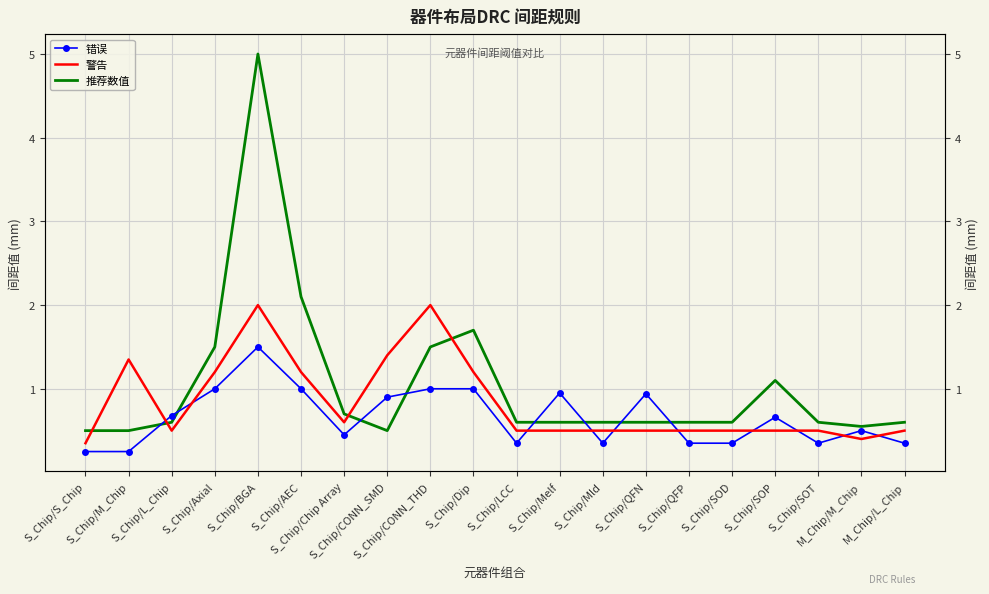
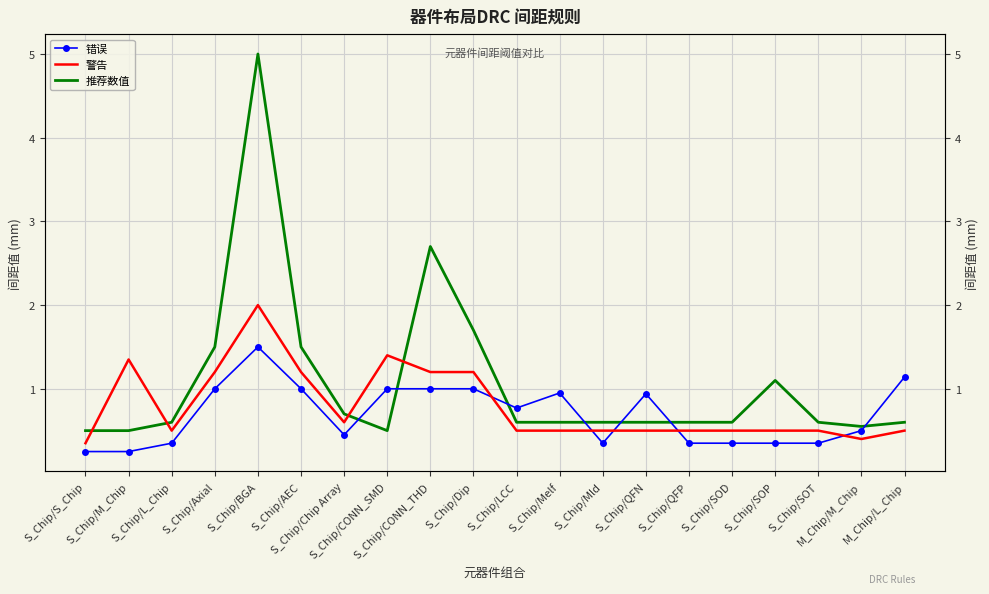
错误, S_Chip/L_Chip: 0.7 -> 0.4
推荐数值, S_Chip/AEC: 2.1 -> 1.5
错误, S_Chip/CONN_SMD: 0.9 -> 1.0
警告, S_Chip/CONN_THD: 2.0 -> 1.2
推荐数值, S_Chip/CONN_THD: 1.5 -> 2.7
错误, S_Chip/LCC: 0.4 -> 0.8
错误, S_Chip/SOP: 0.7 -> 0.4
错误, M_Chip/L_Chip: 0.4 -> 1.1
